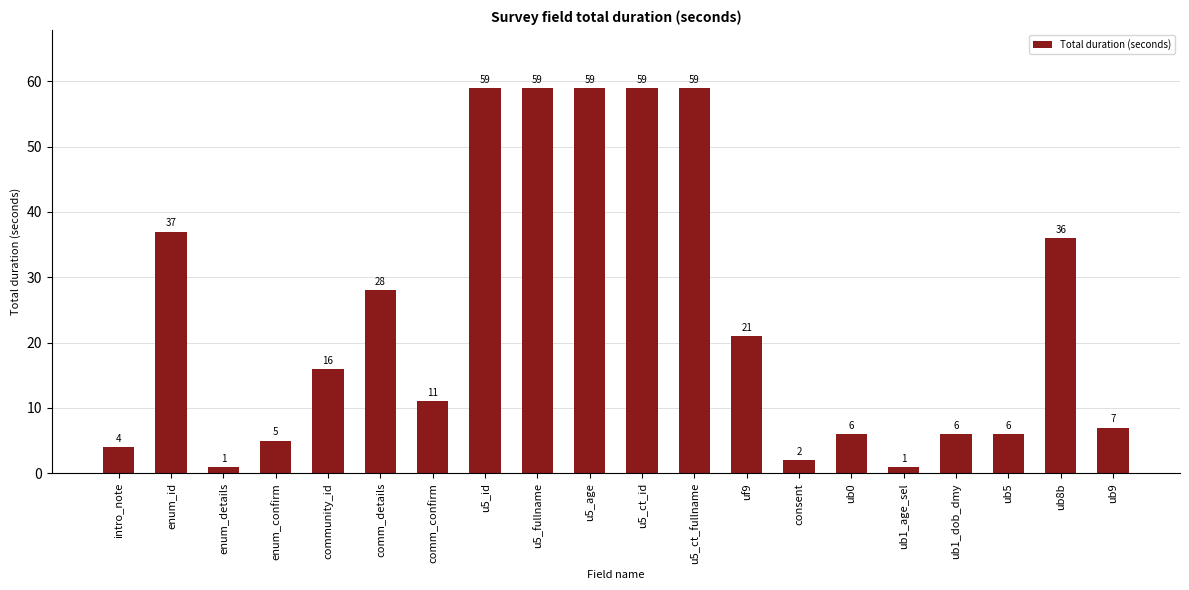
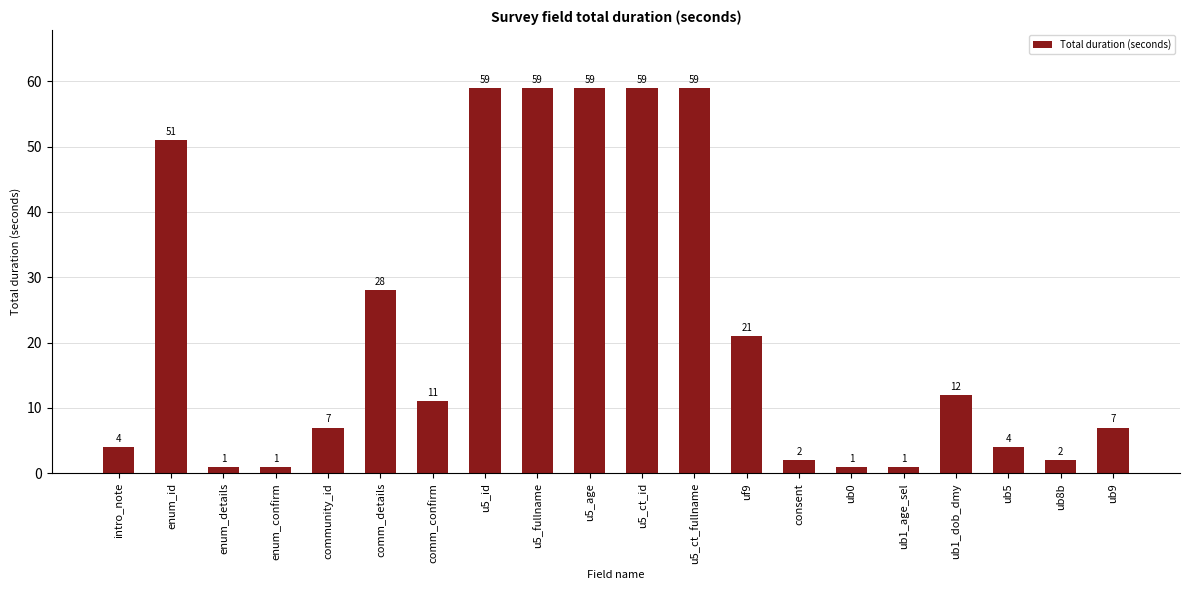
enum_id: 37 -> 51
enum_confirm: 5 -> 1
community_id: 16 -> 7
ub0: 6 -> 1
ub1_dob_dmy: 6 -> 12
ub5: 6 -> 4
ub8b: 36 -> 2
